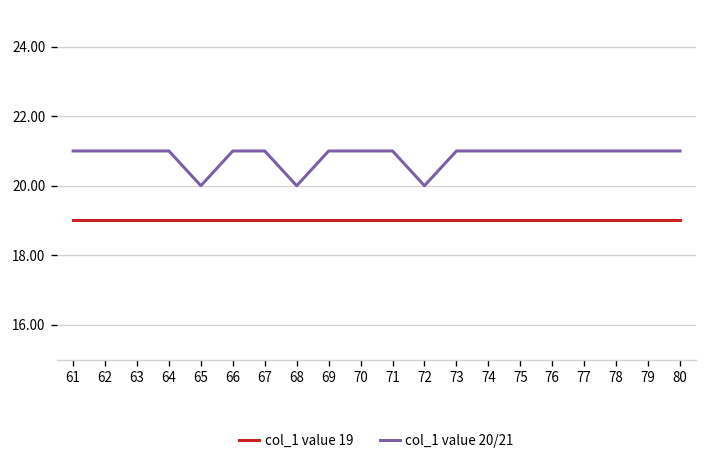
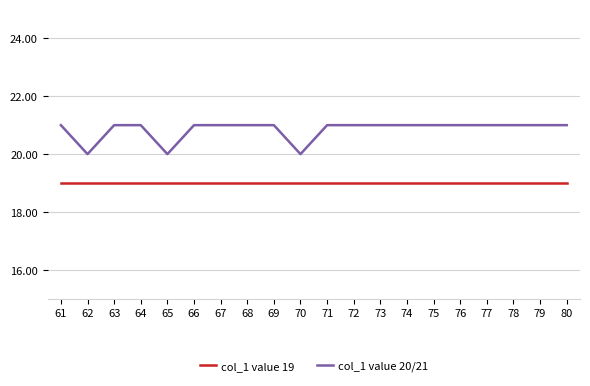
col_1 value 20/21, 62: 21 -> 20
col_1 value 20/21, 68: 20 -> 21
col_1 value 20/21, 70: 21 -> 20
col_1 value 20/21, 72: 20 -> 21
